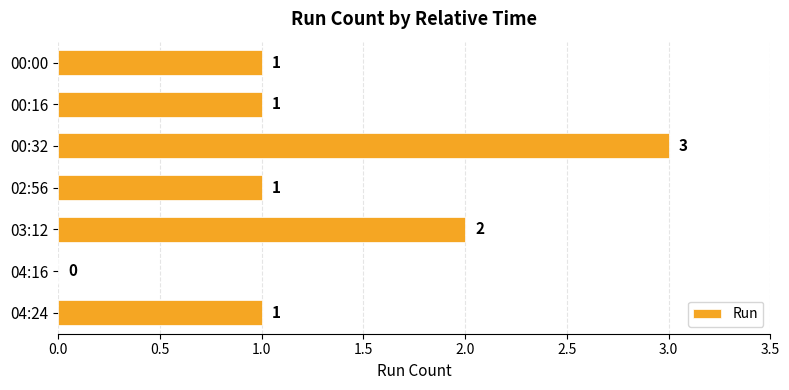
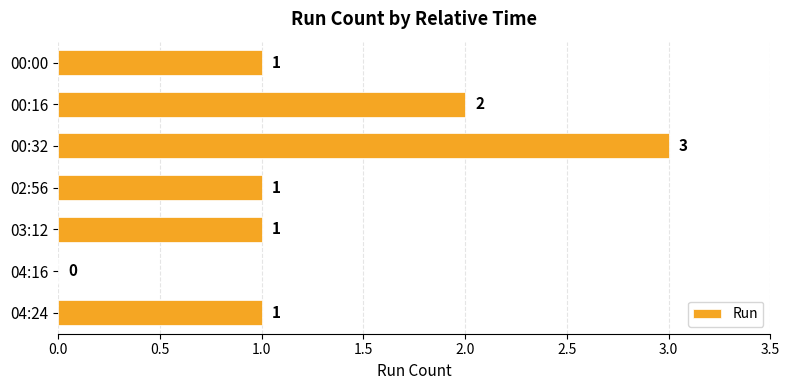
00:16: 1 -> 2
03:12: 2 -> 1
